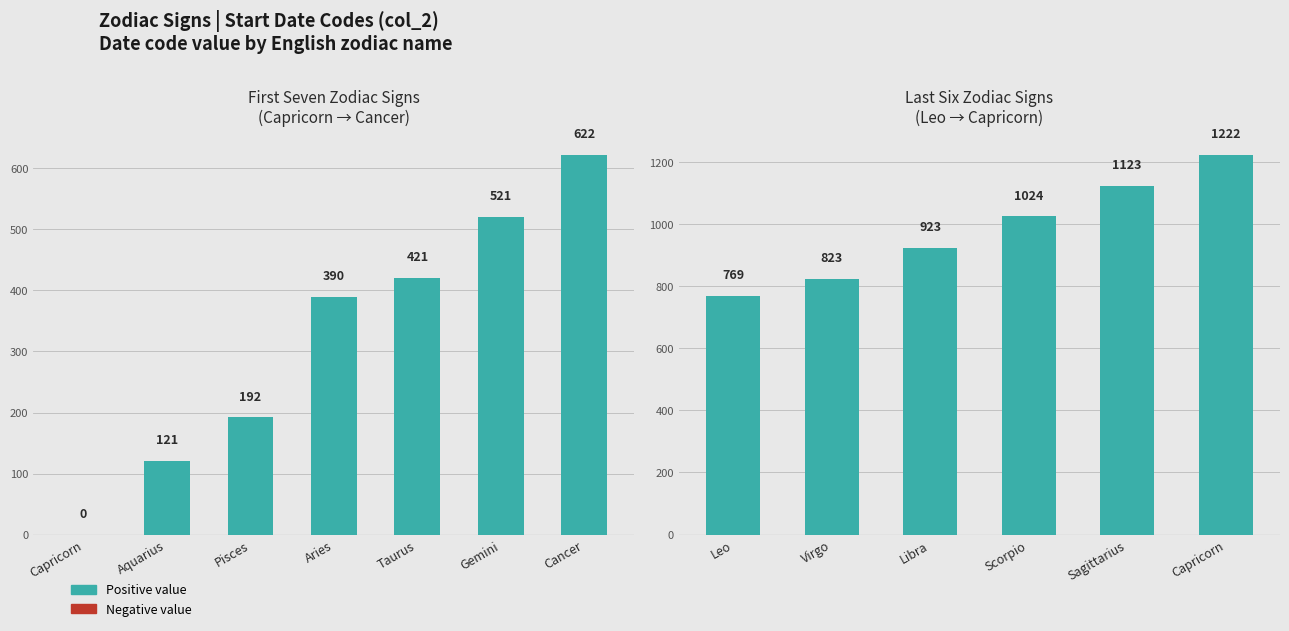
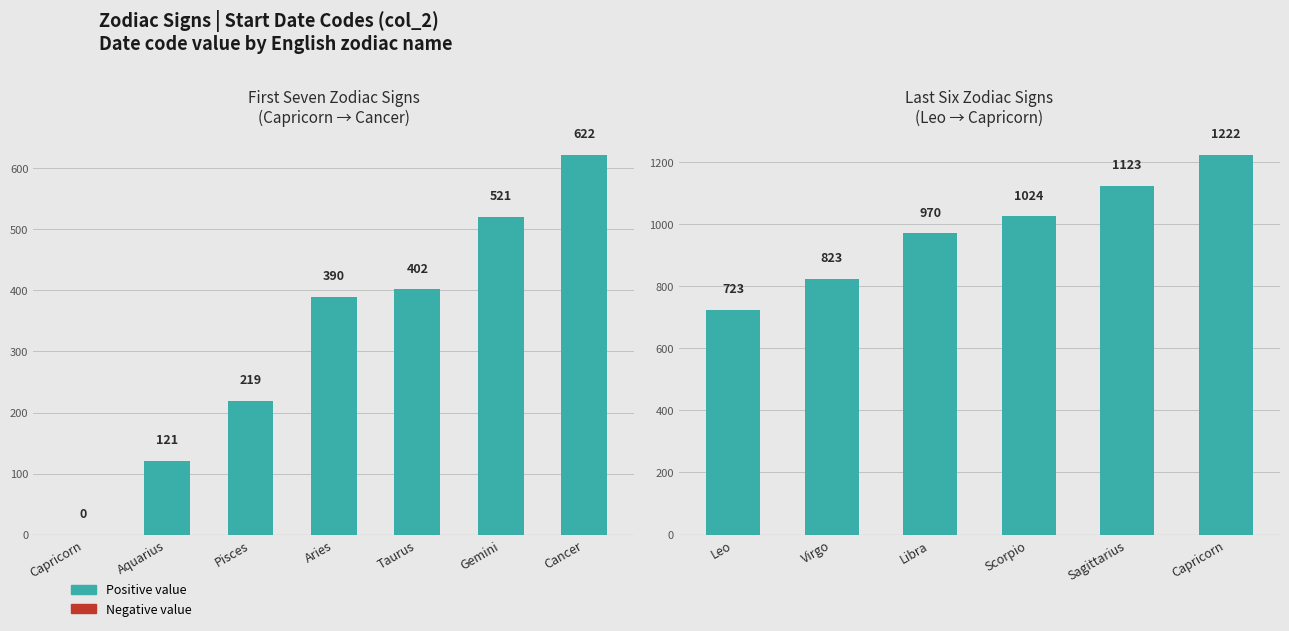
First Seven Zodiac Signs (Capricorn → Cancer), Pisces: 192 -> 219
First Seven Zodiac Signs (Capricorn → Cancer), Taurus: 421 -> 402
Last Six Zodiac Signs (Leo → Capricorn), Leo: 769 -> 723
Last Six Zodiac Signs (Leo → Capricorn), Libra: 923 -> 970
